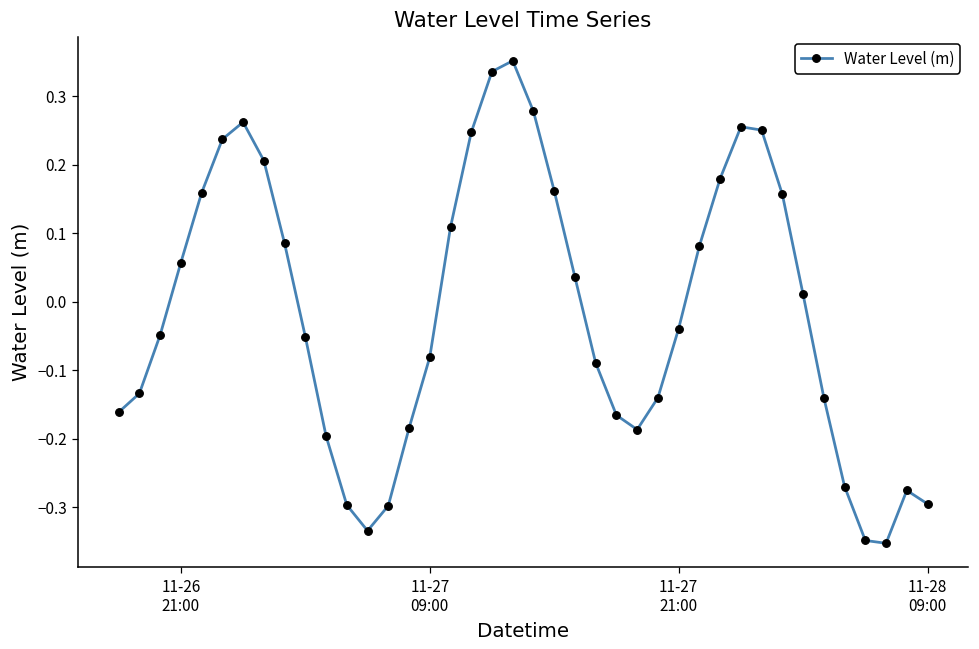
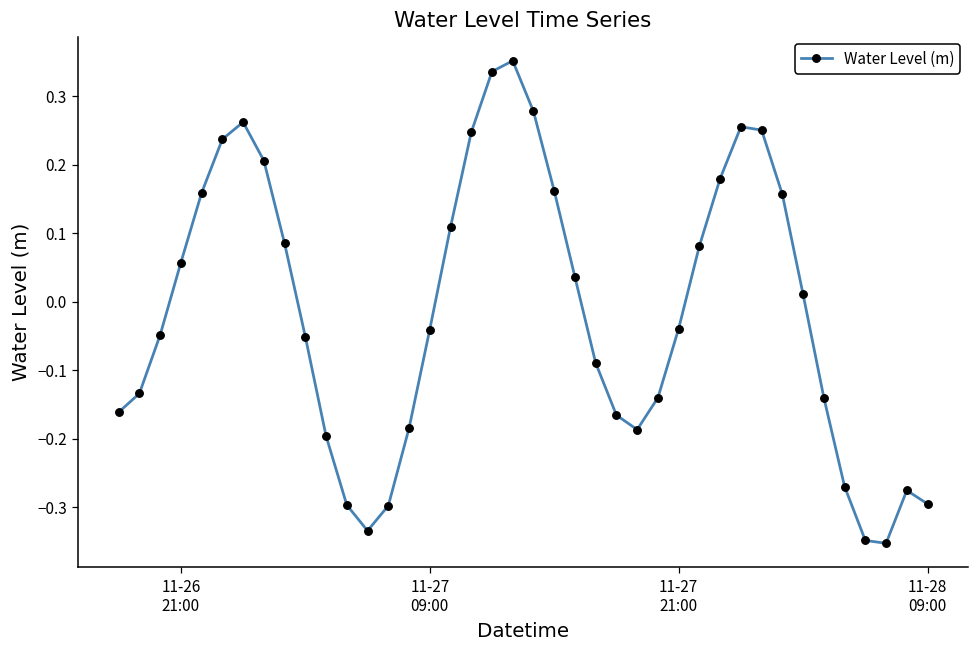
11-27 09:00: -0.08 -> -0.04
